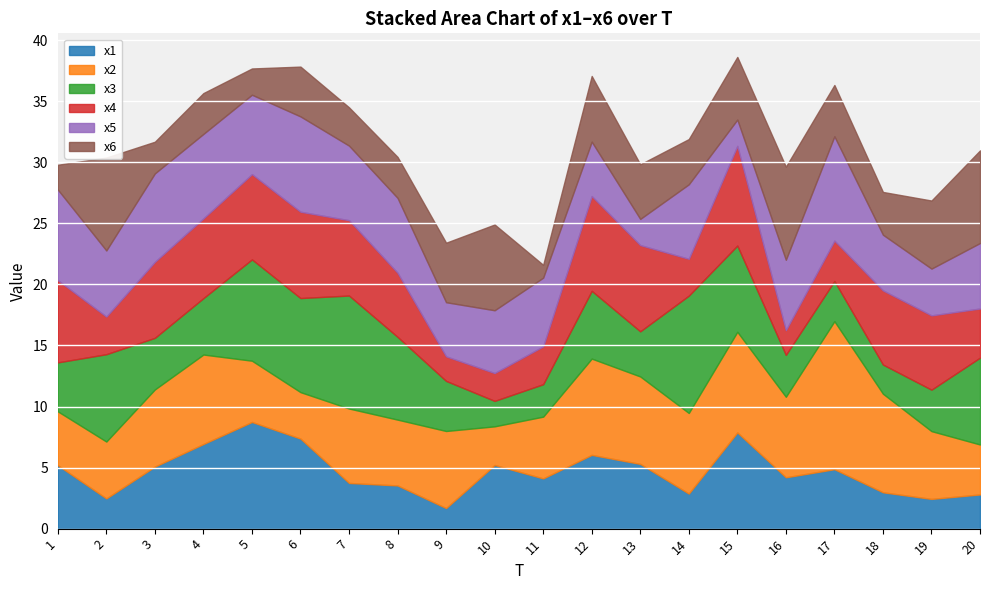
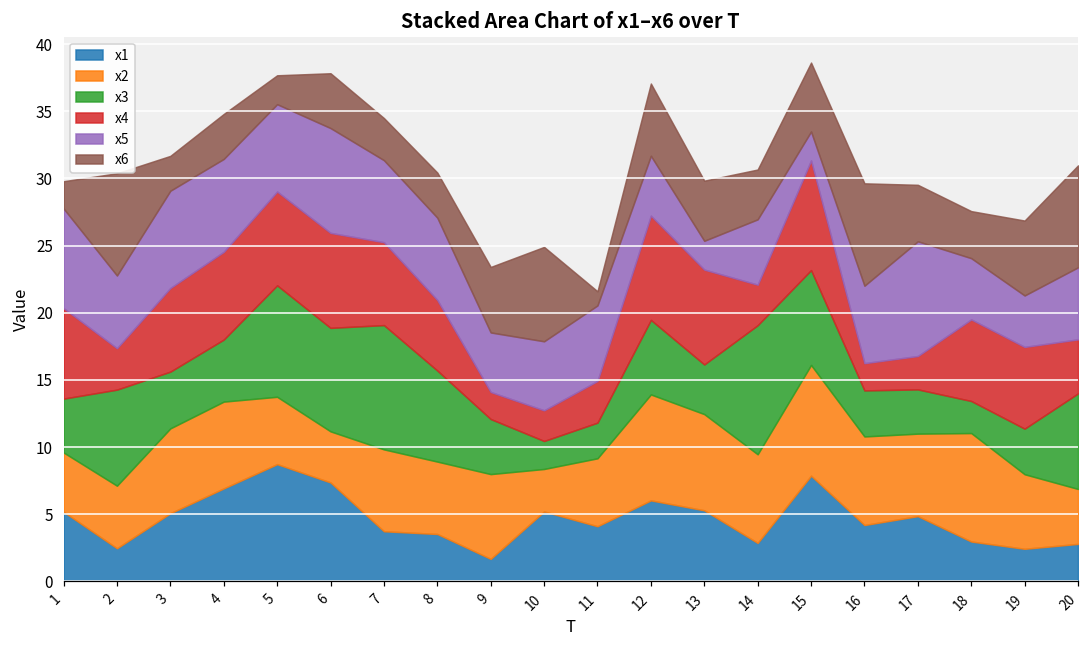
x2, 4: 7.3 -> 6.5
x5, 14: 6.1 -> 4.9
x2, 17: 12.1 -> 6.1
x4, 17: 3.3 -> 2.5
